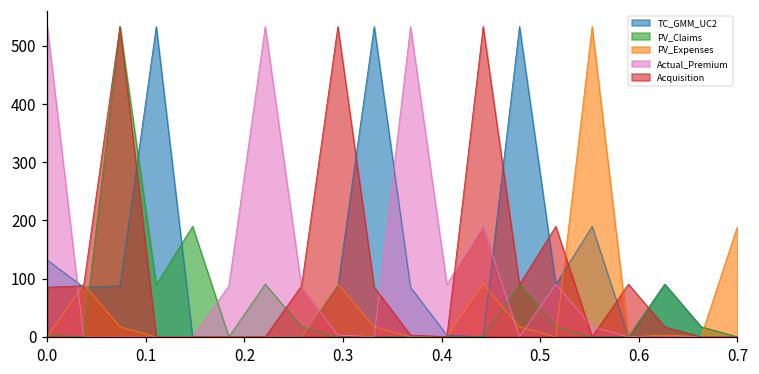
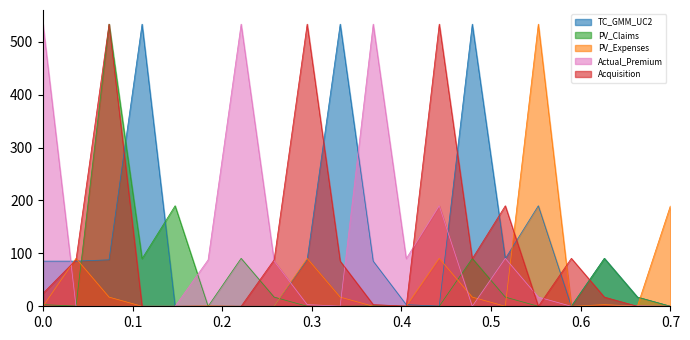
TC_GMM_UC2, 0.0: 130 -> 90
Acquisition, 0.0: 90 -> 20
